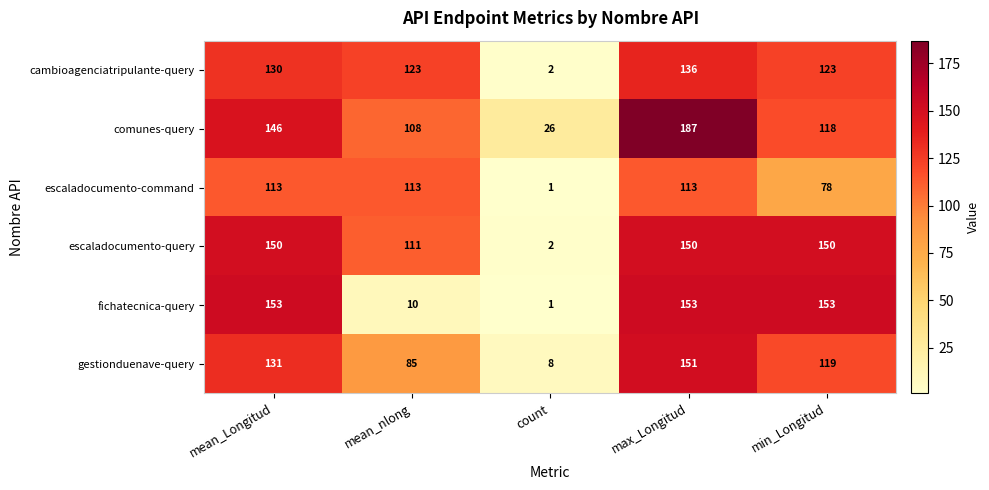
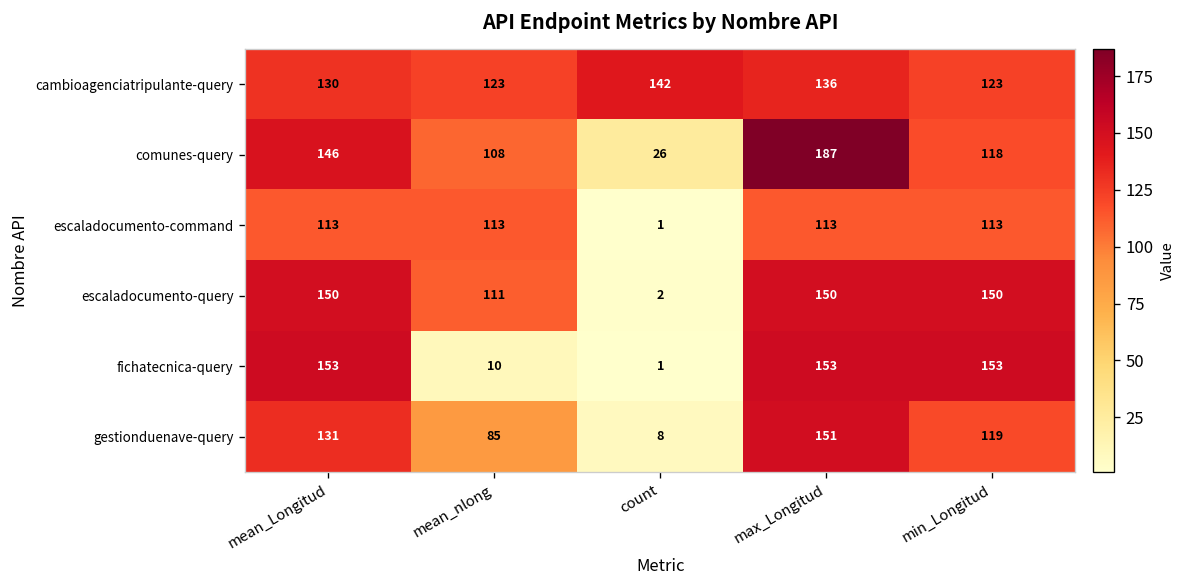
cambioagenciatripulante-query, count: 2 -> 142
escaladocumento-command, min_Longitud: 78 -> 113
